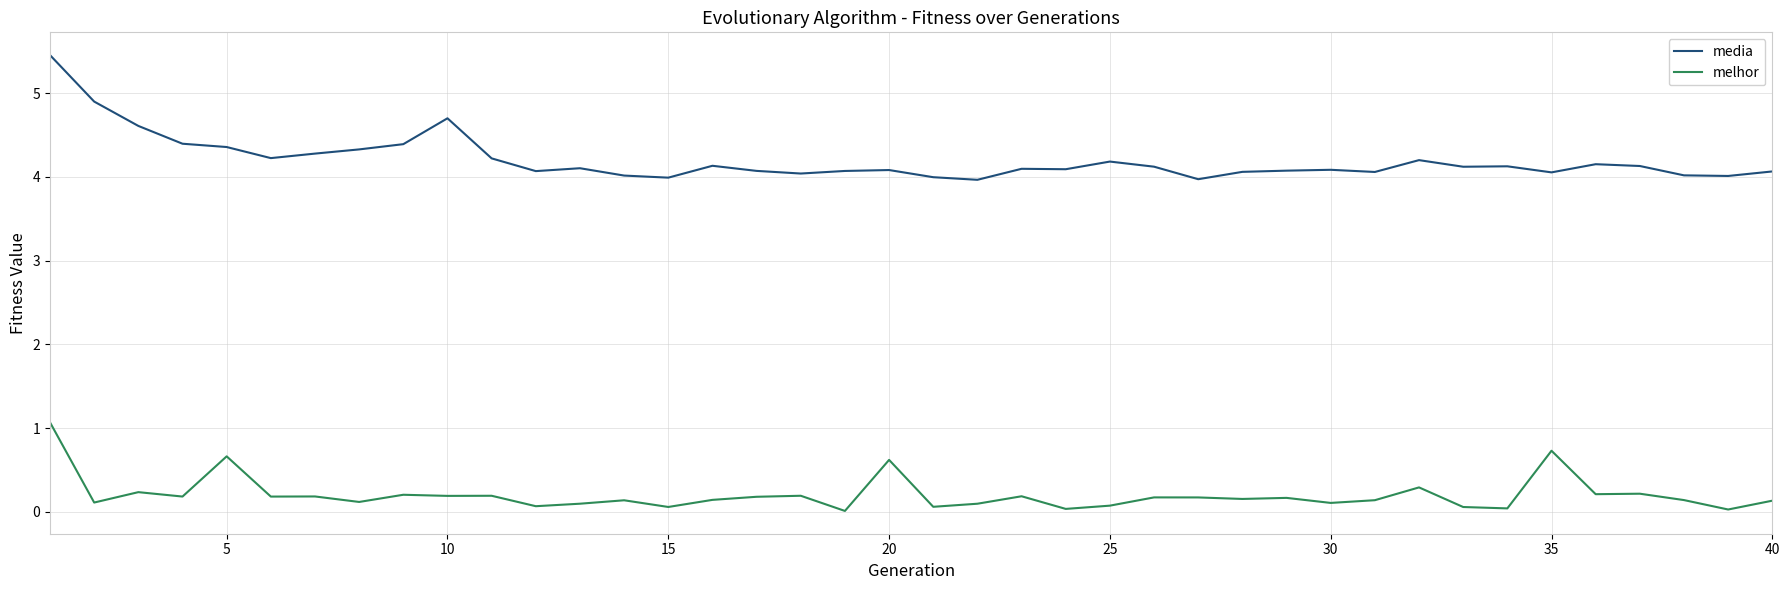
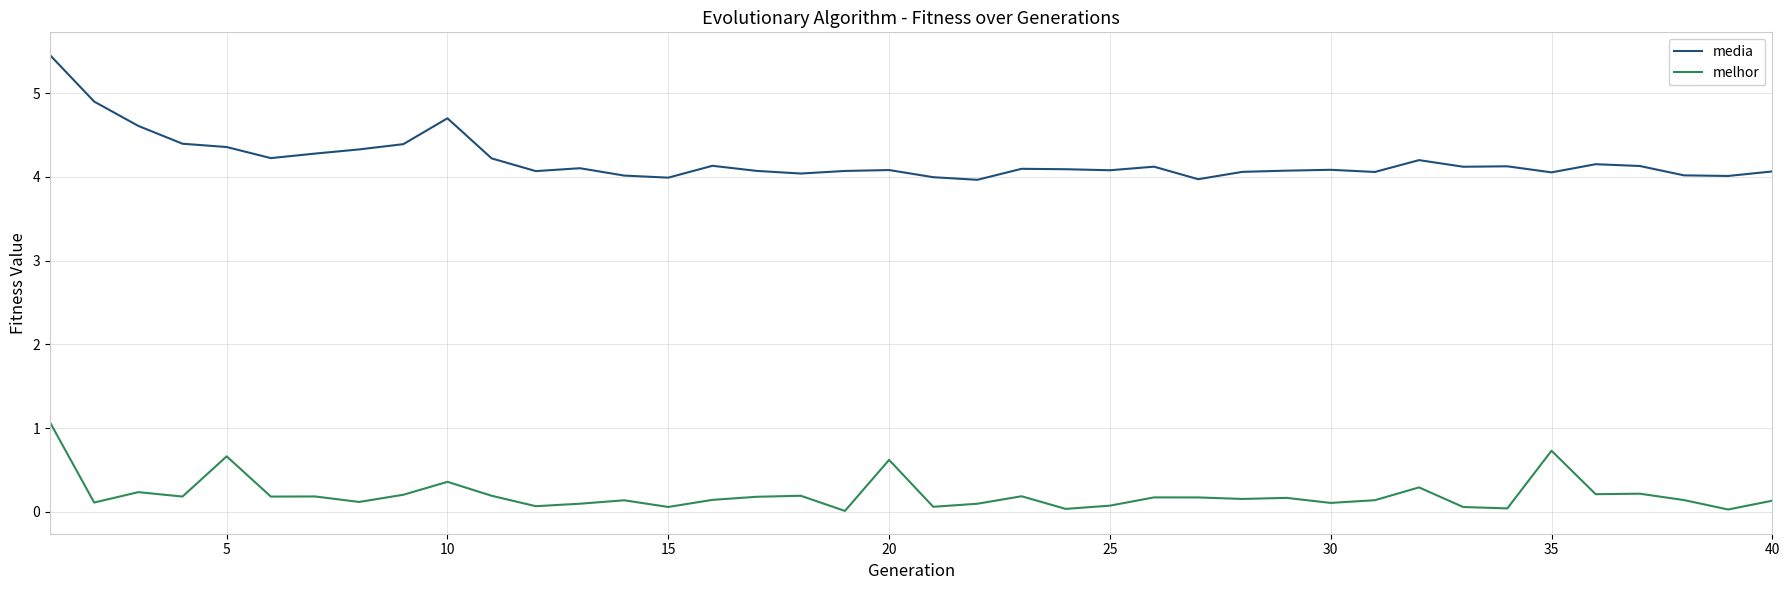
melhor, 10: 0.2 -> 0.4
media, 25: 4.2 -> 4.1
